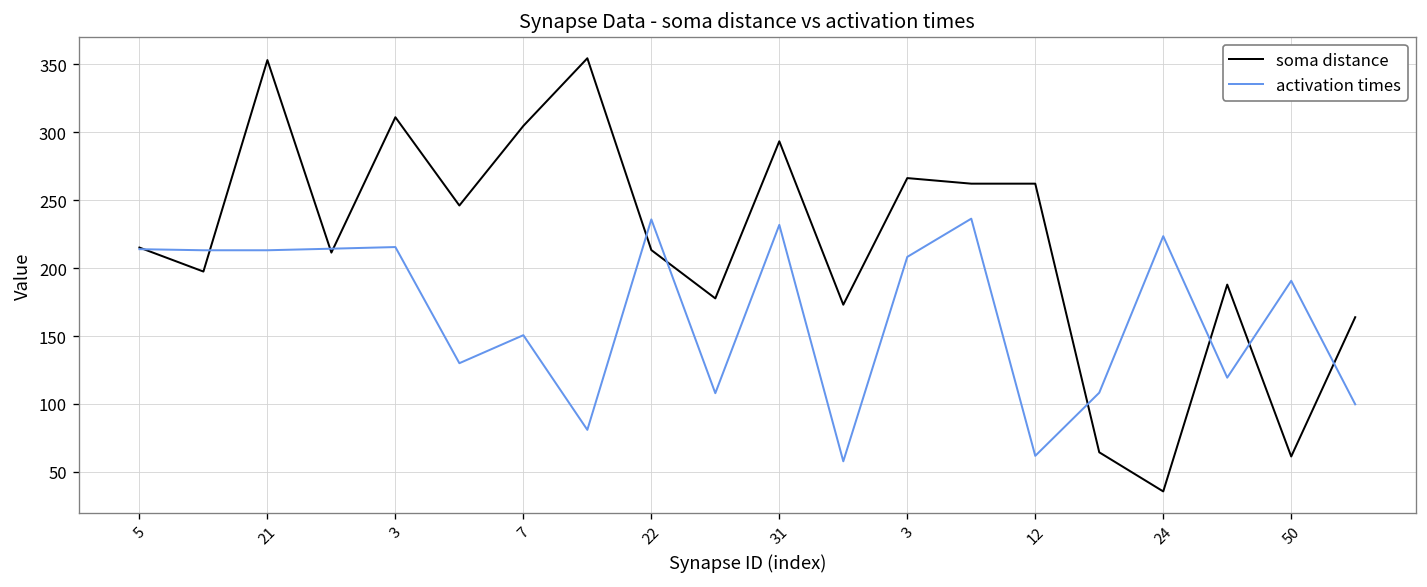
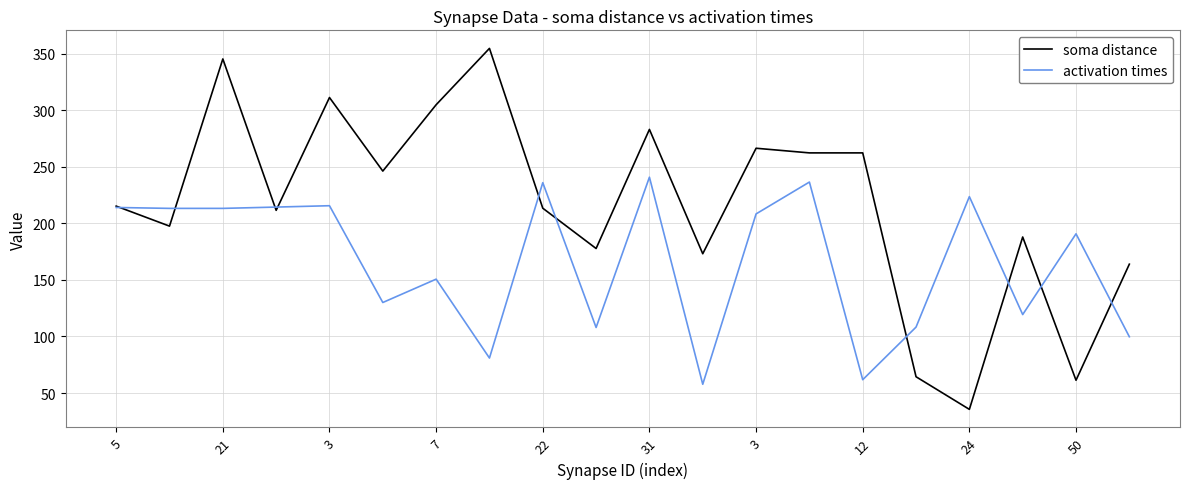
soma distance, 21: 353 -> 345
soma distance, 31: 293 -> 283
activation times, 31: 232 -> 241
